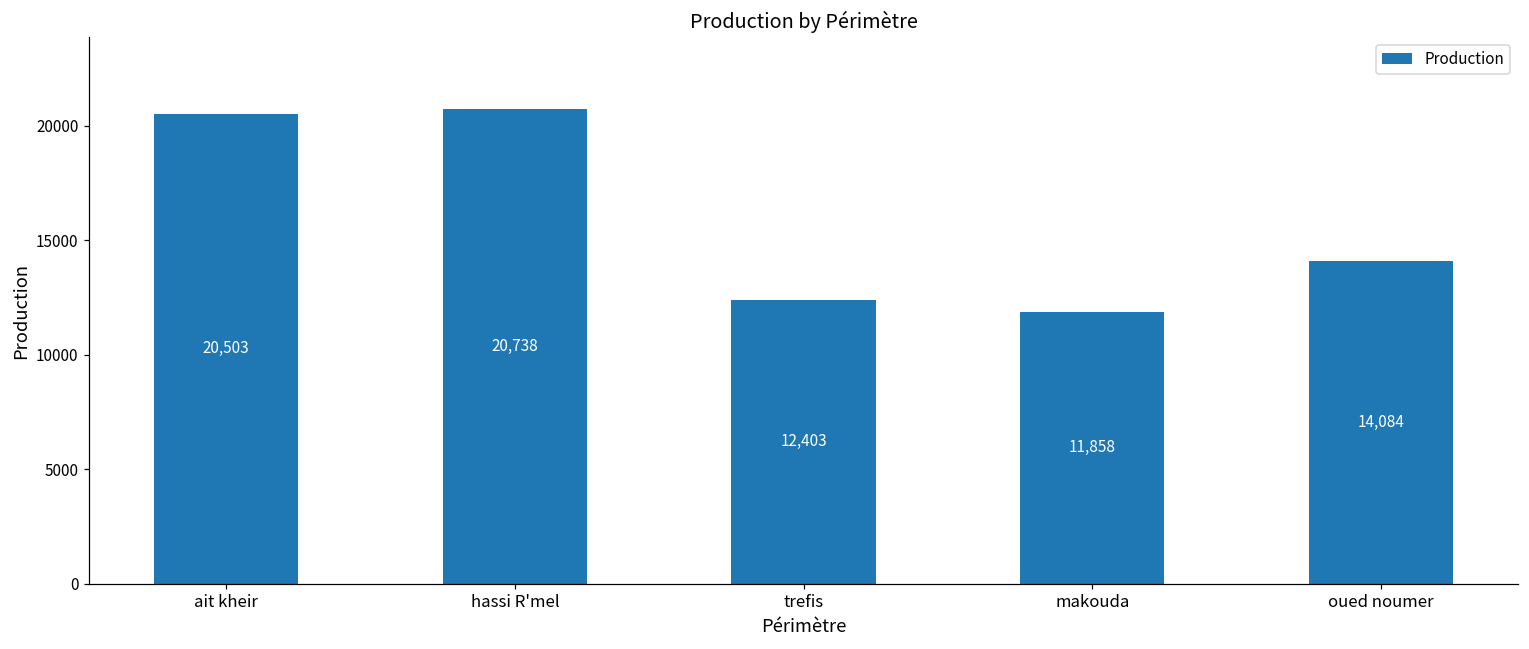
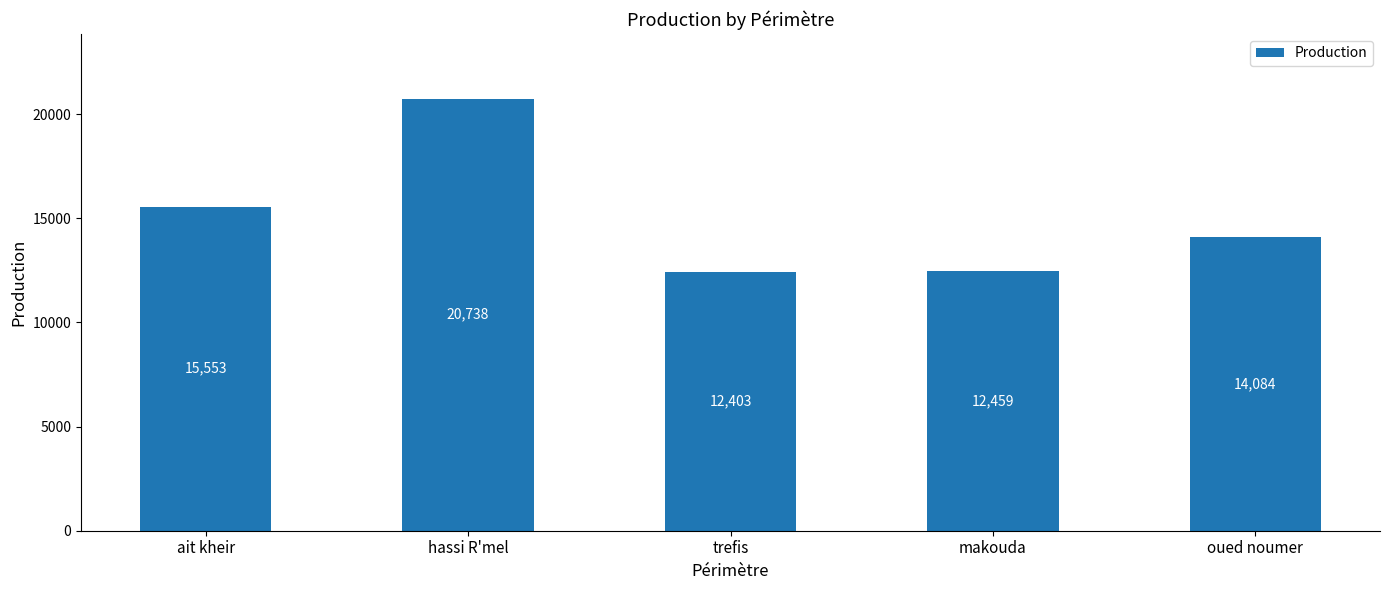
ait kheir: 20,503 -> 15,553
makouda: 11,858 -> 12,459
